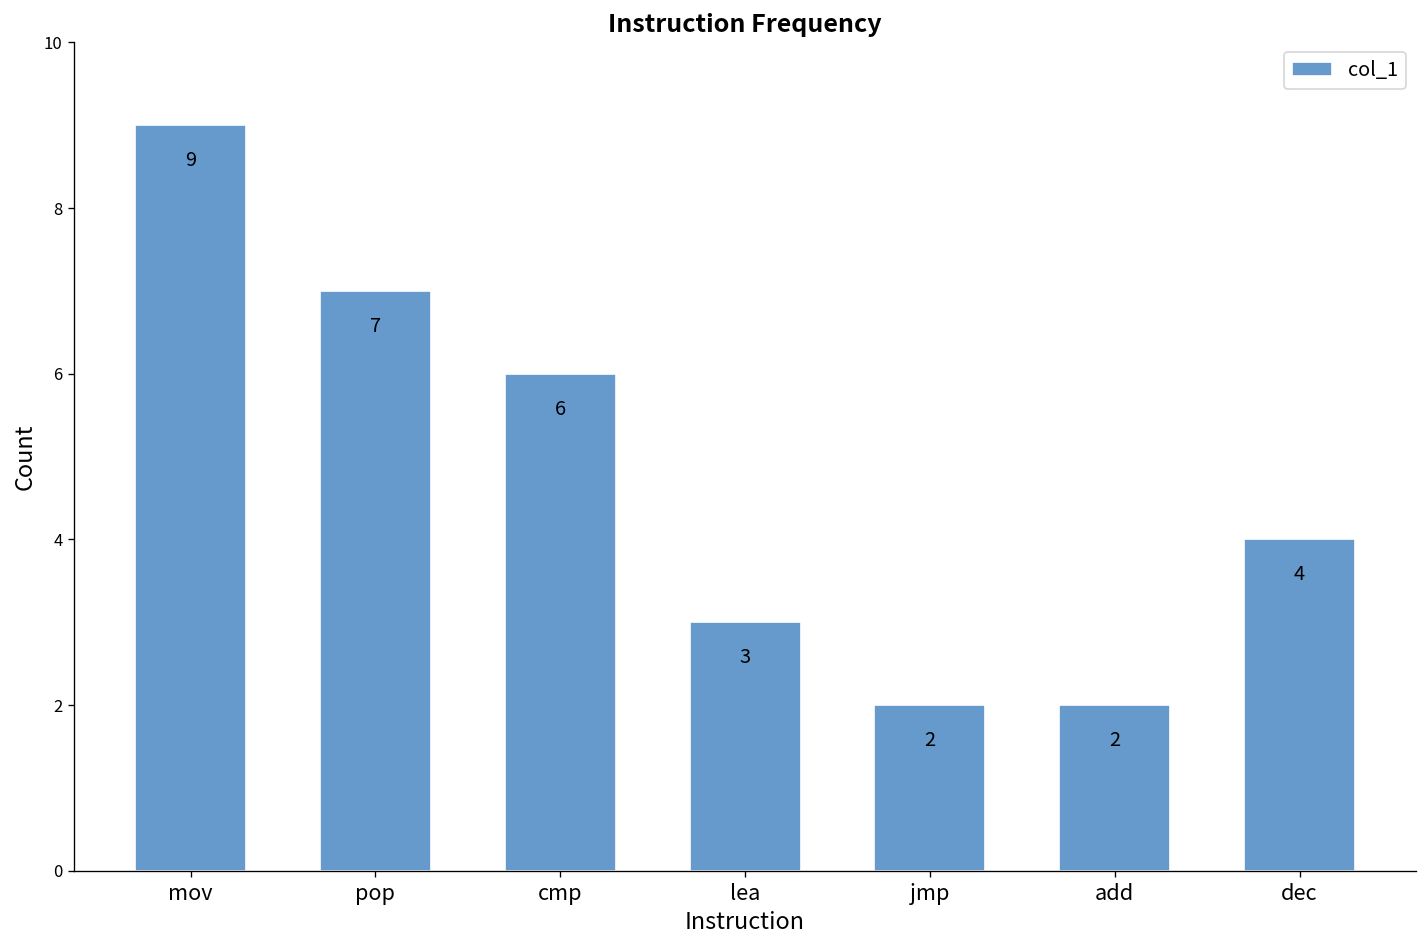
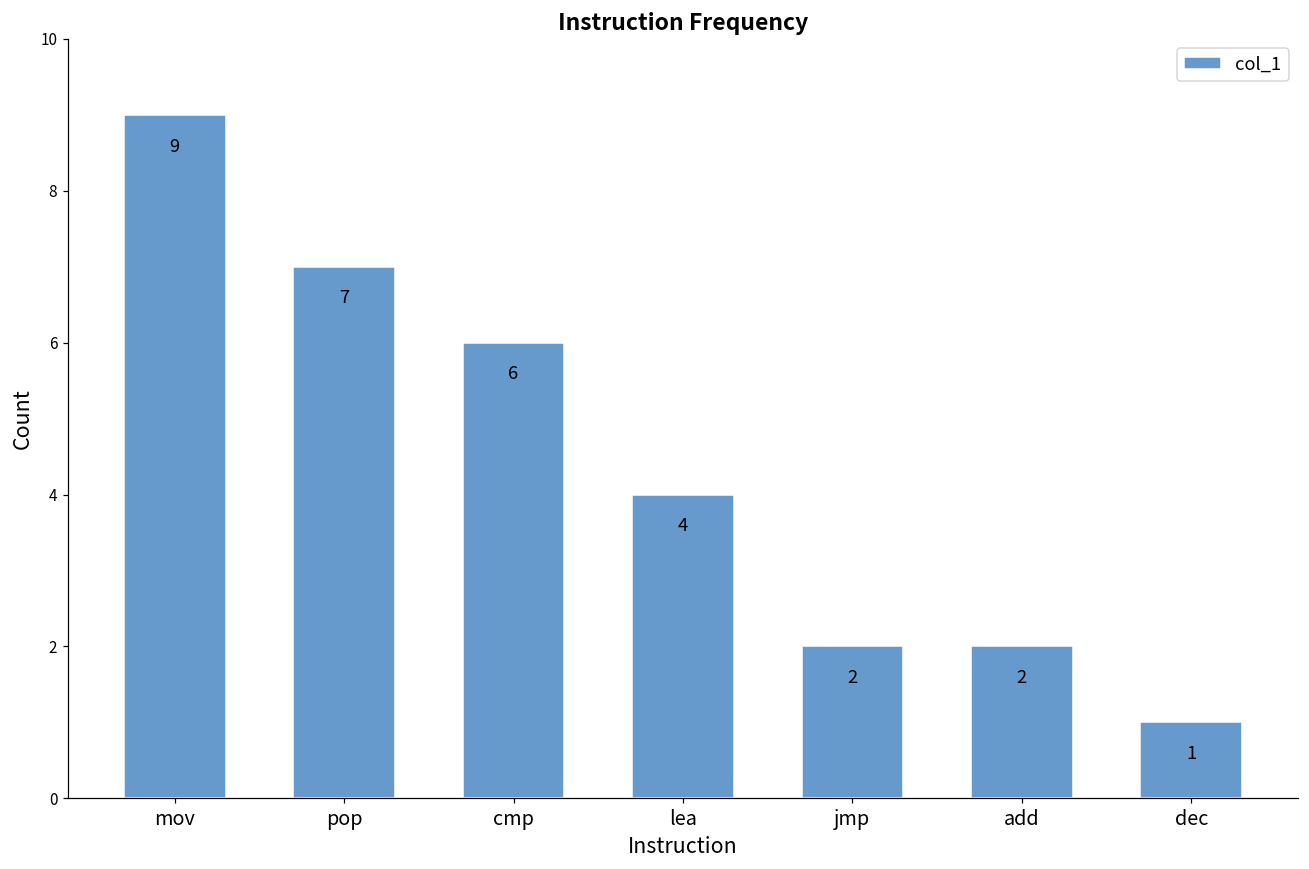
lea: 3 -> 4
dec: 4 -> 1
